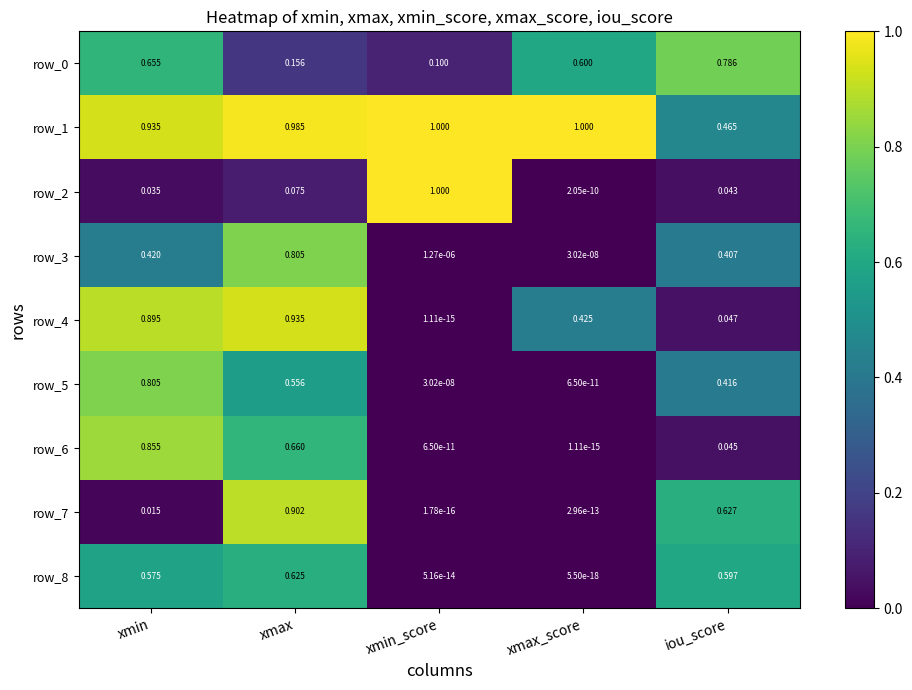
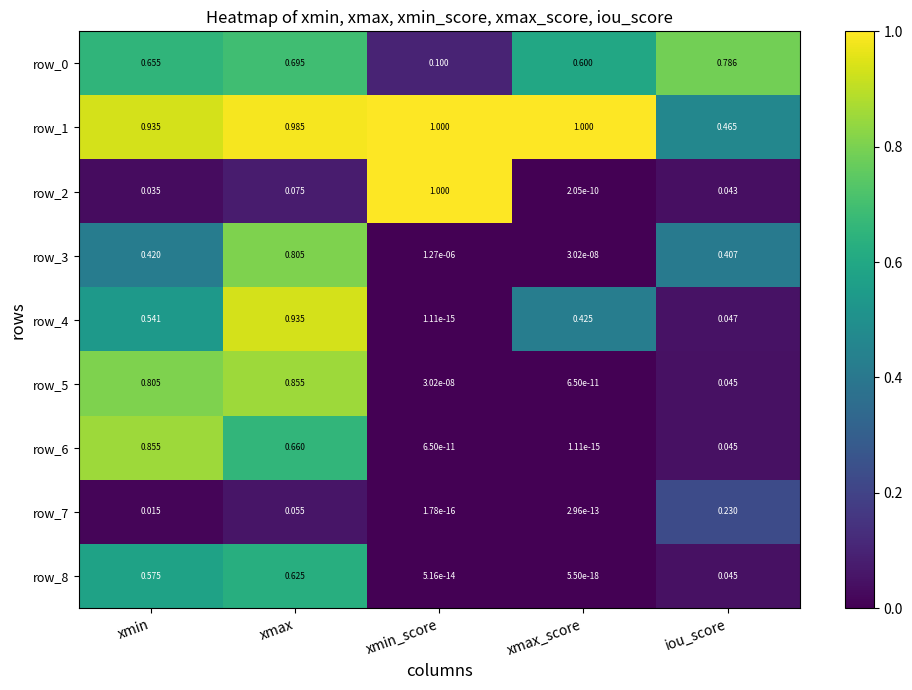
row_0, xmax: 0.156 -> 0.695
row_4, xmin: 0.895 -> 0.541
row_5, xmax: 0.556 -> 0.855
row_5, iou_score: 0.416 -> 0.045
row_7, xmax: 0.902 -> 0.055
row_7, iou_score: 0.627 -> 0.230
row_8, iou_score: 0.597 -> 0.045
